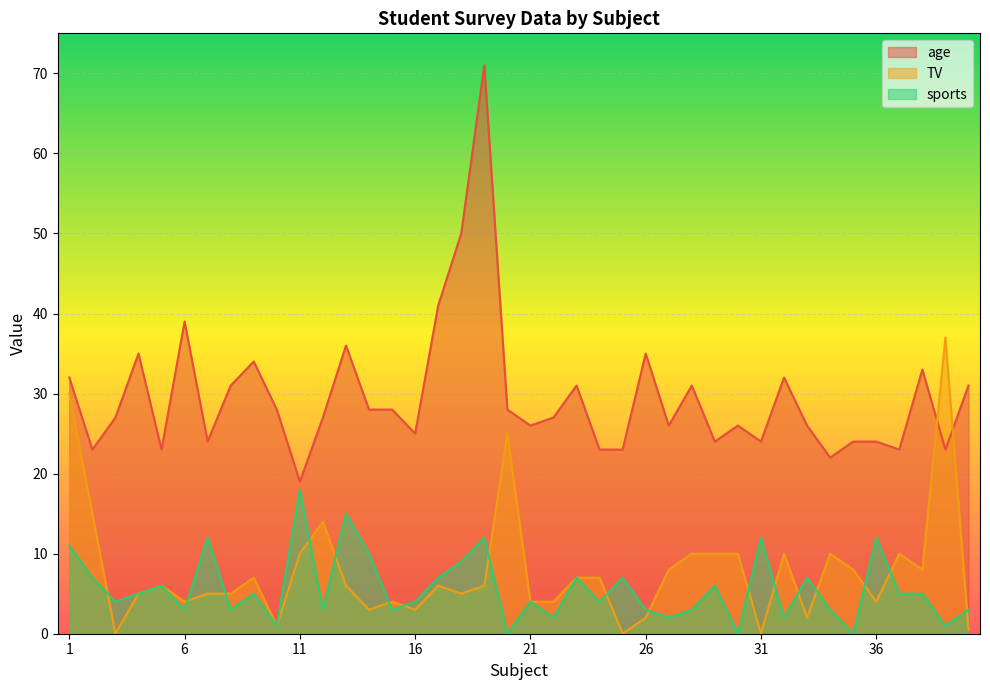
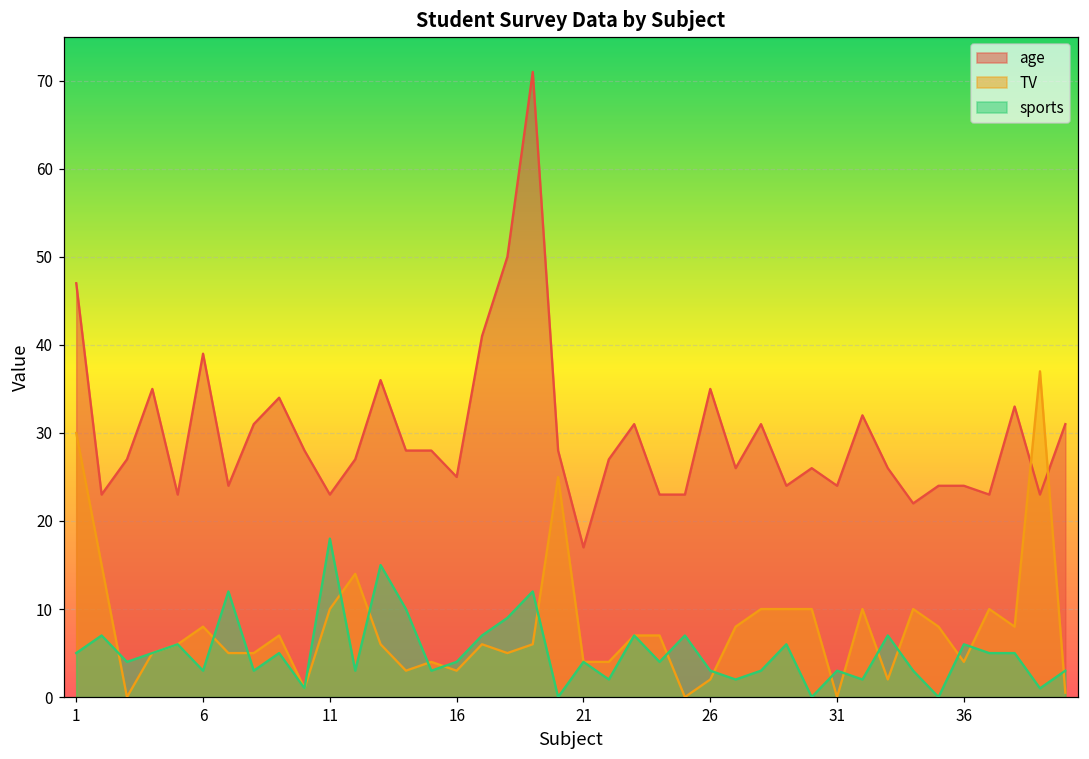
age, 1: 32 -> 47
sports, 1: 11 -> 5
TV, 6: 4 -> 8
age, 11: 19 -> 23
age, 21: 26 -> 17
sports, 31: 12 -> 3
sports, 36: 12 -> 6
